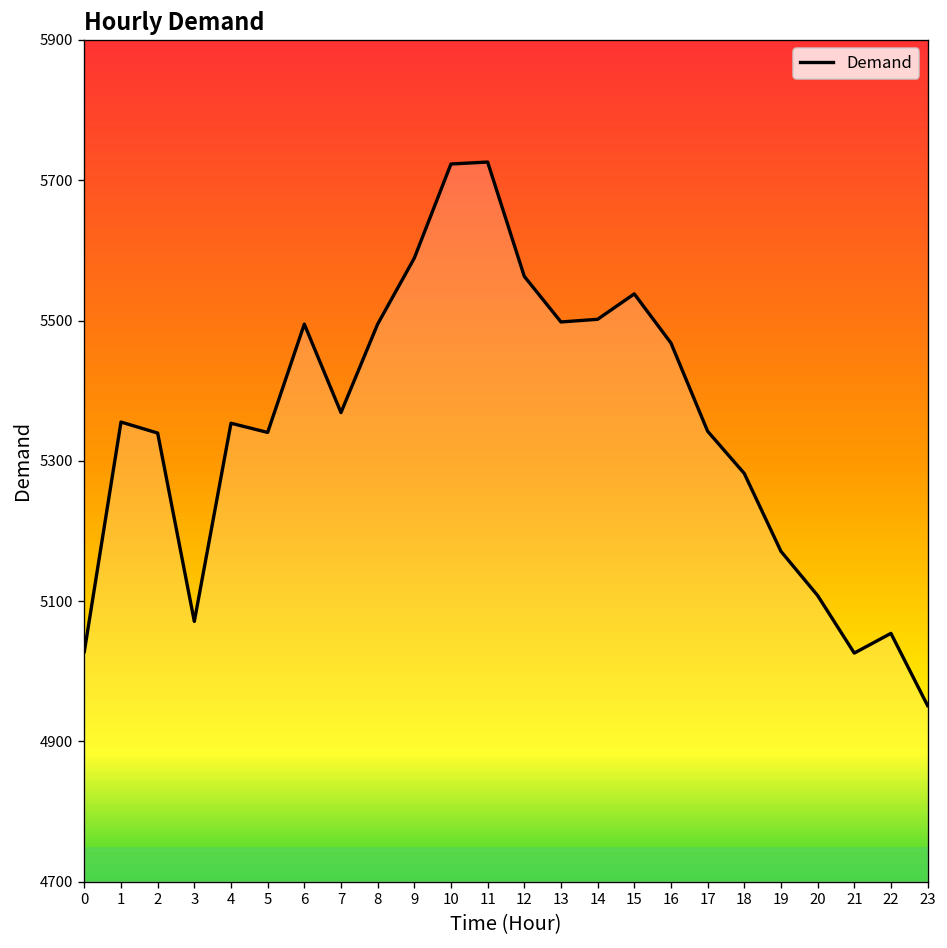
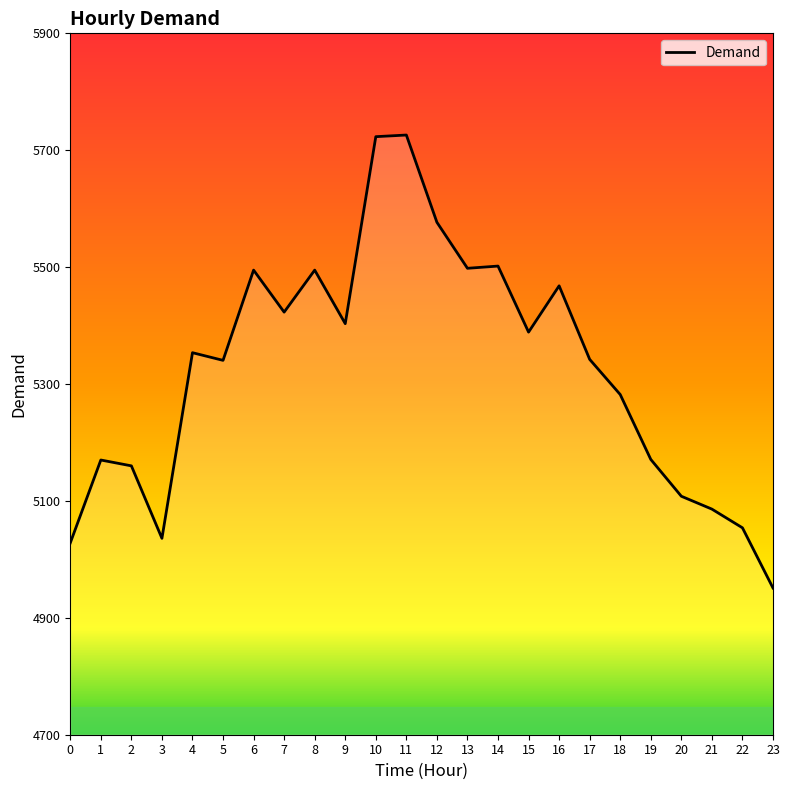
1: 5360 -> 5170
2: 5340 -> 5160
3: 5070 -> 5040
7: 5370 -> 5420
9: 5590 -> 5400
12: 5560 -> 5580
15: 5540 -> 5390
21: 5030 -> 5090
